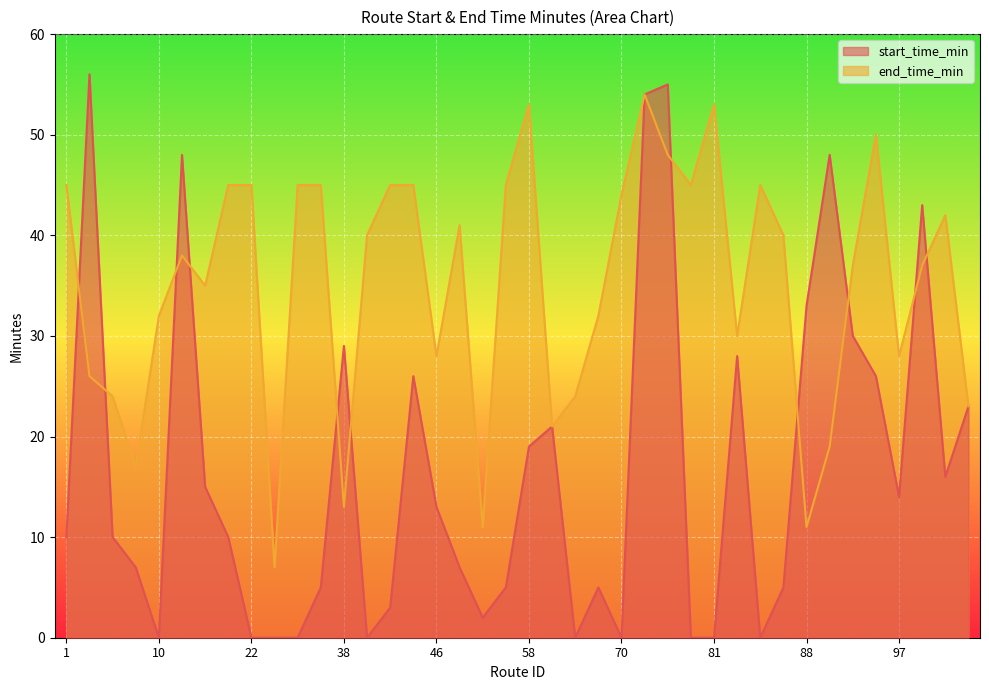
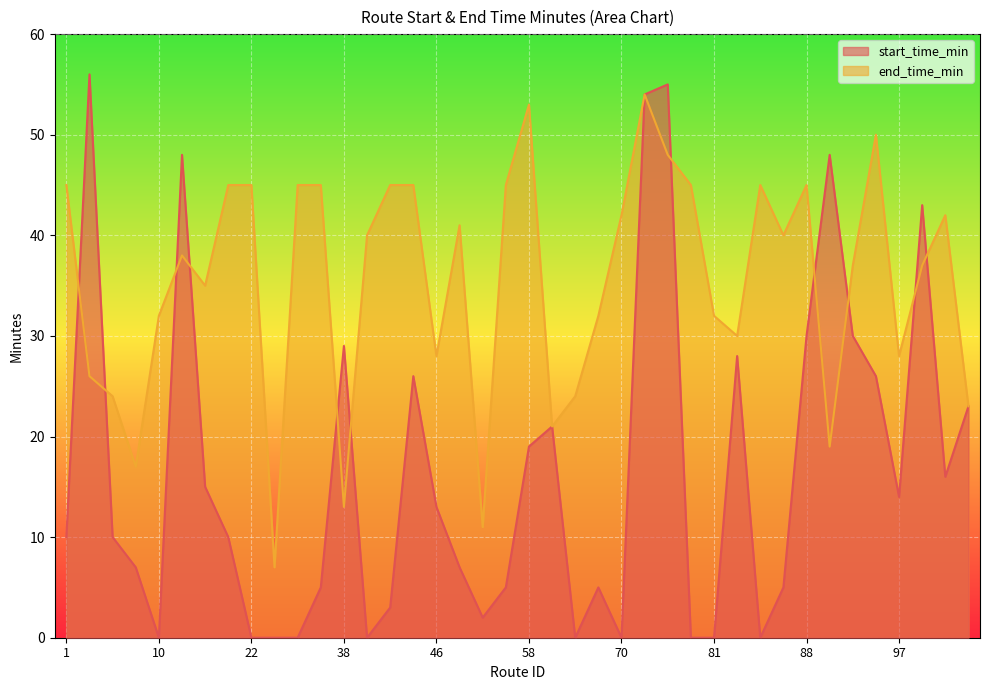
end_time_min, 70: 44 -> 42
end_time_min, 81: 53 -> 32
start_time_min, 88: 33 -> 30
end_time_min, 88: 11 -> 45
